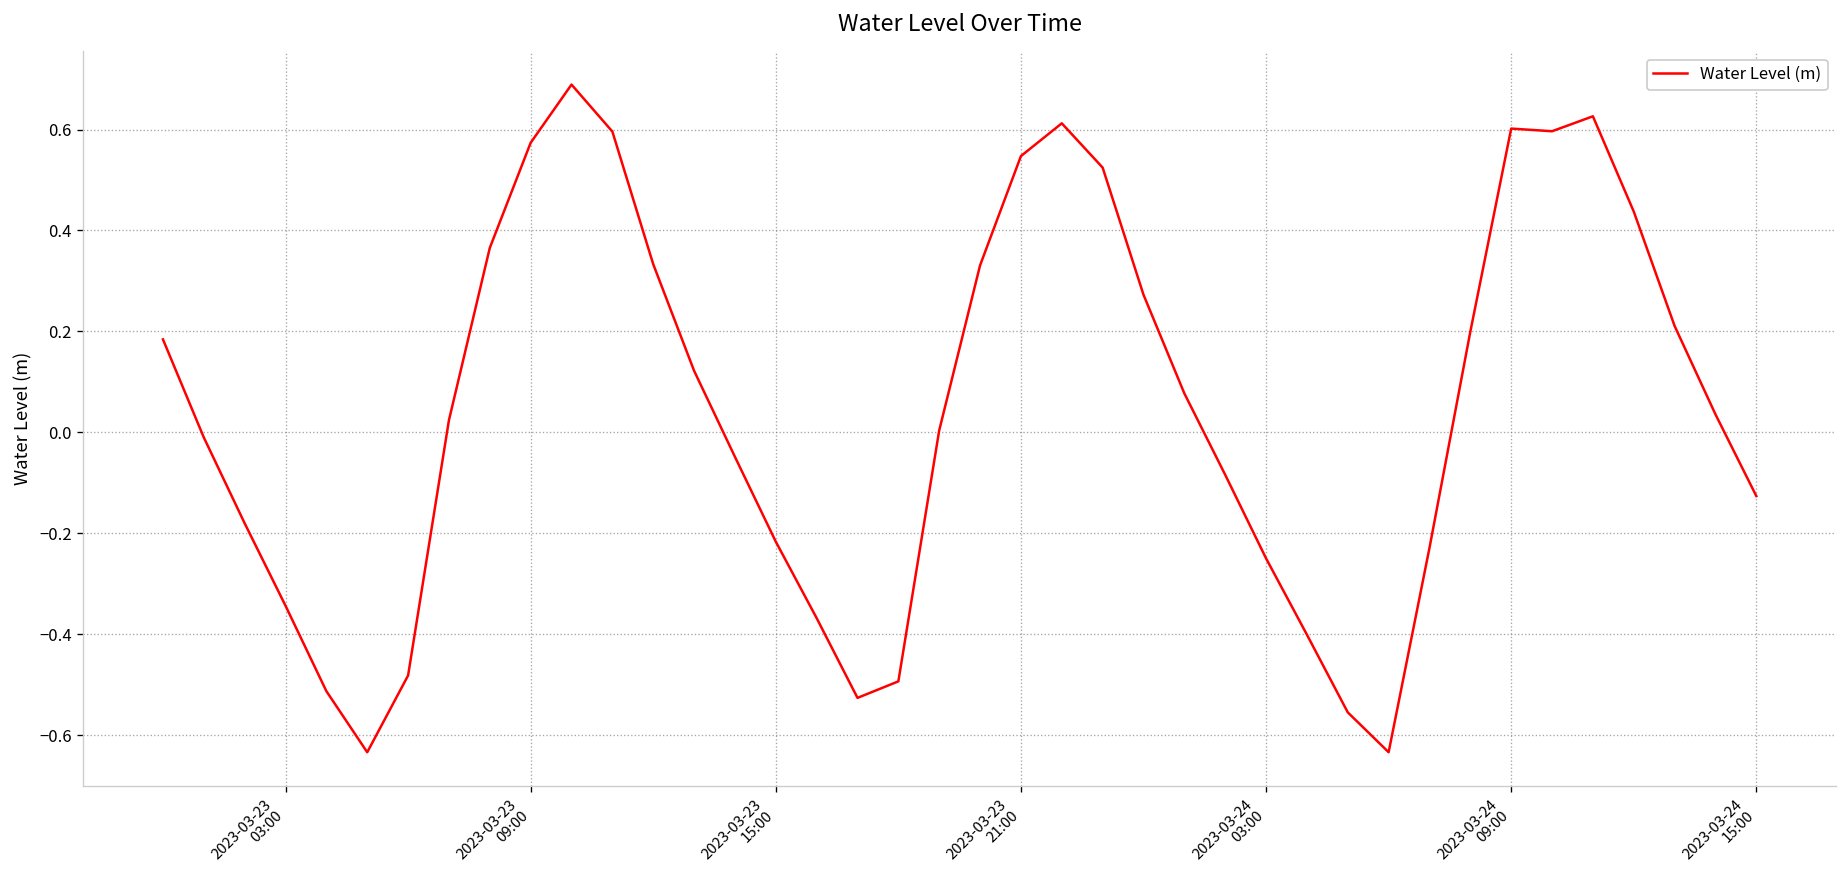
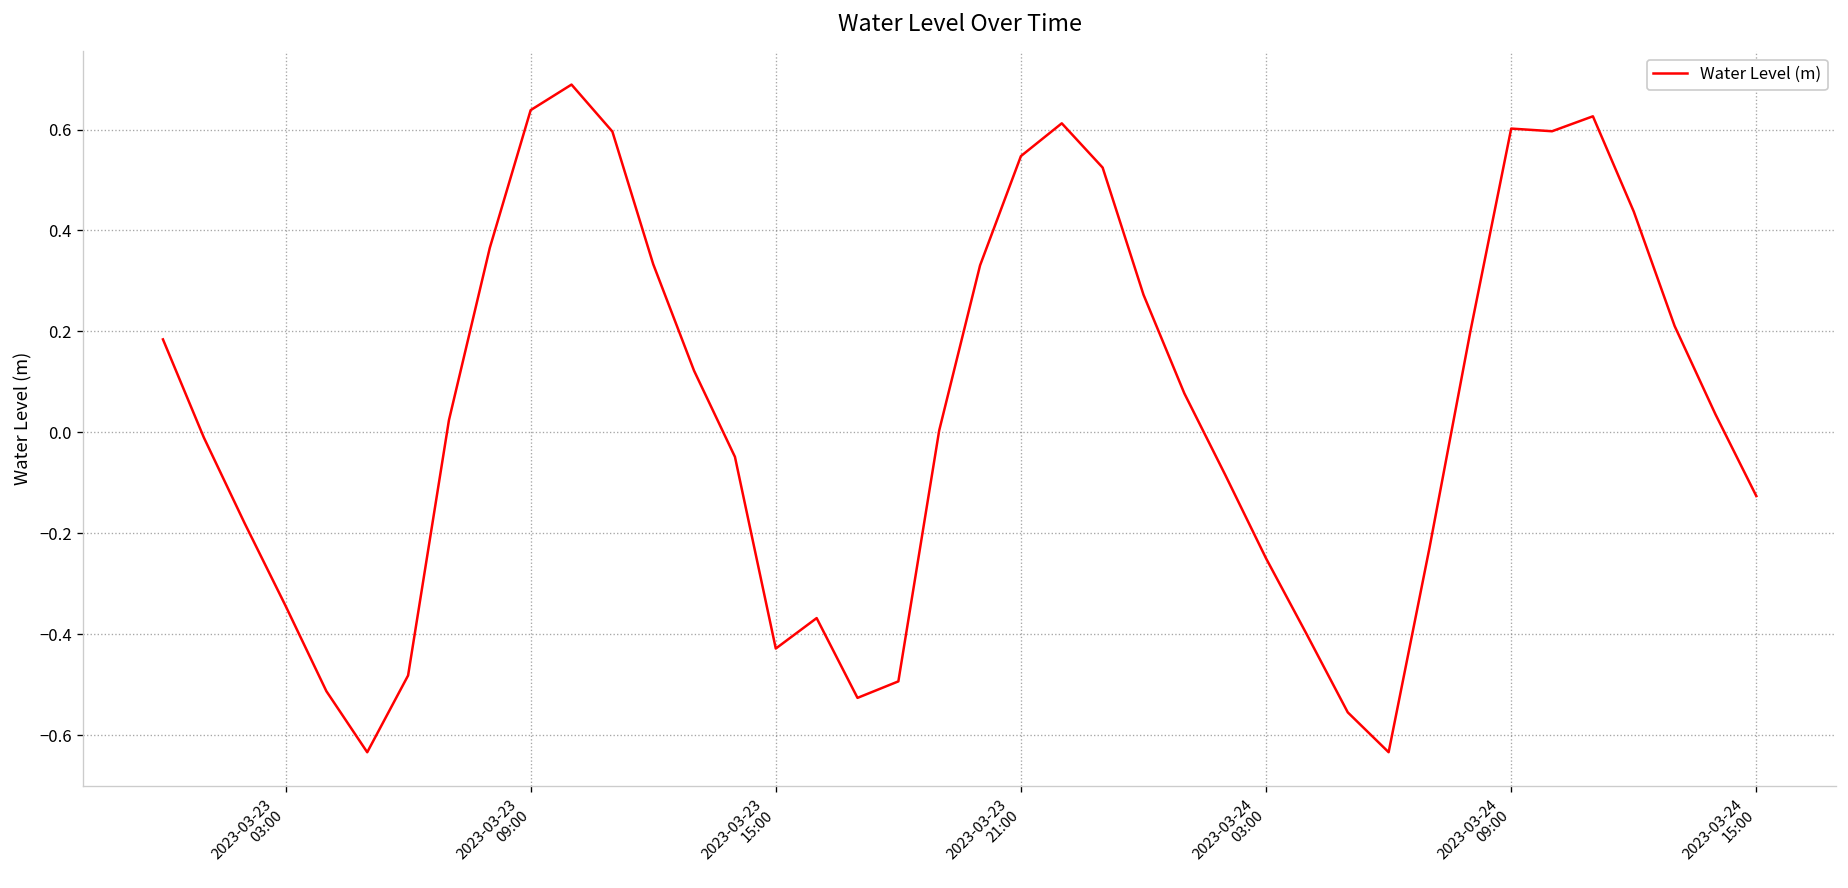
2023-03-23 09:00: 0.57 -> 0.64
2023-03-23 15:00: -0.22 -> -0.43
